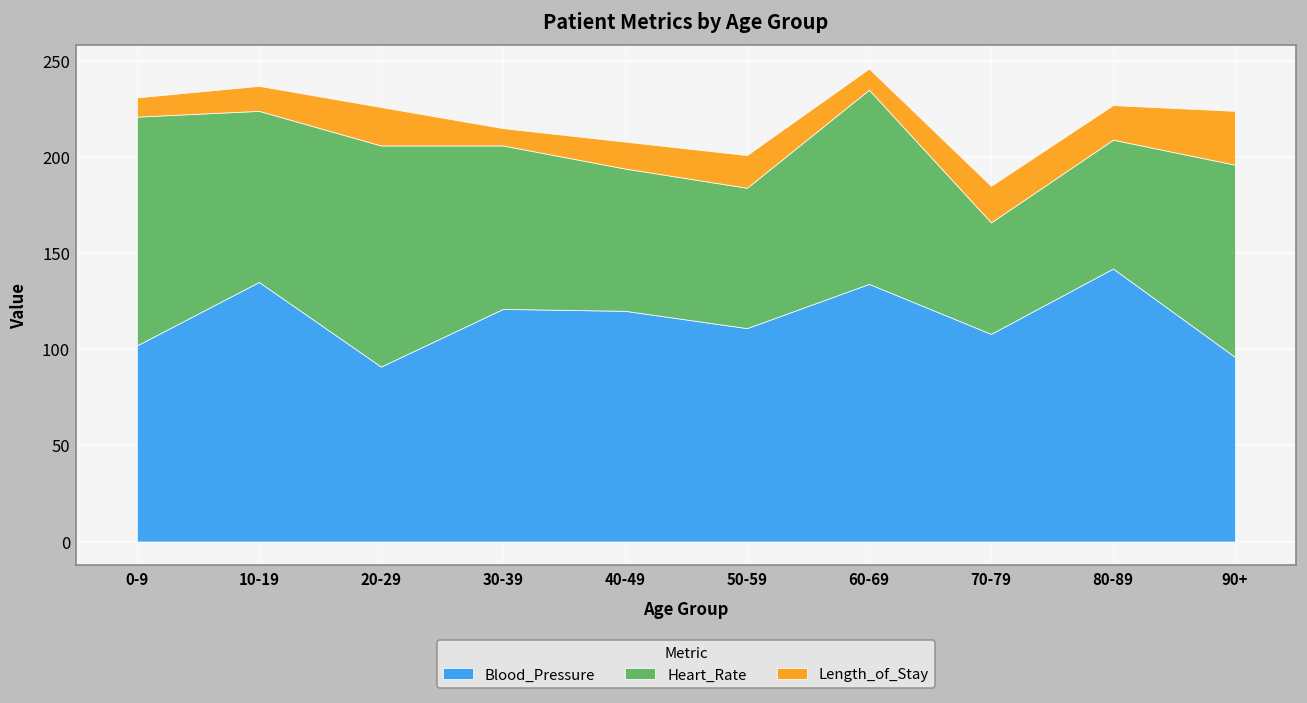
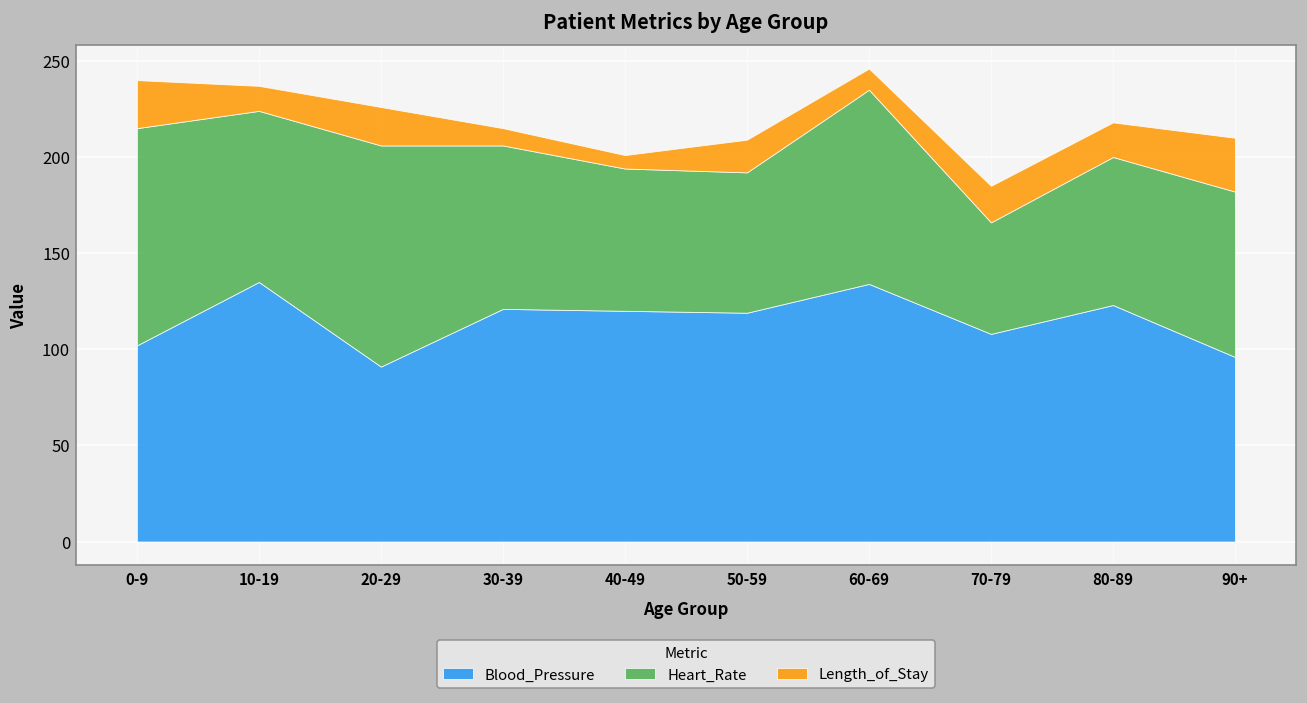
Heart_Rate, 0-9: 119 -> 113
Length_of_Stay, 0-9: 10 -> 25
Length_of_Stay, 40-49: 14 -> 7
Blood_Pressure, 50-59: 111 -> 119
Blood_Pressure, 80-89: 142 -> 123
Heart_Rate, 80-89: 67 -> 77
Heart_Rate, 90+: 100 -> 86
